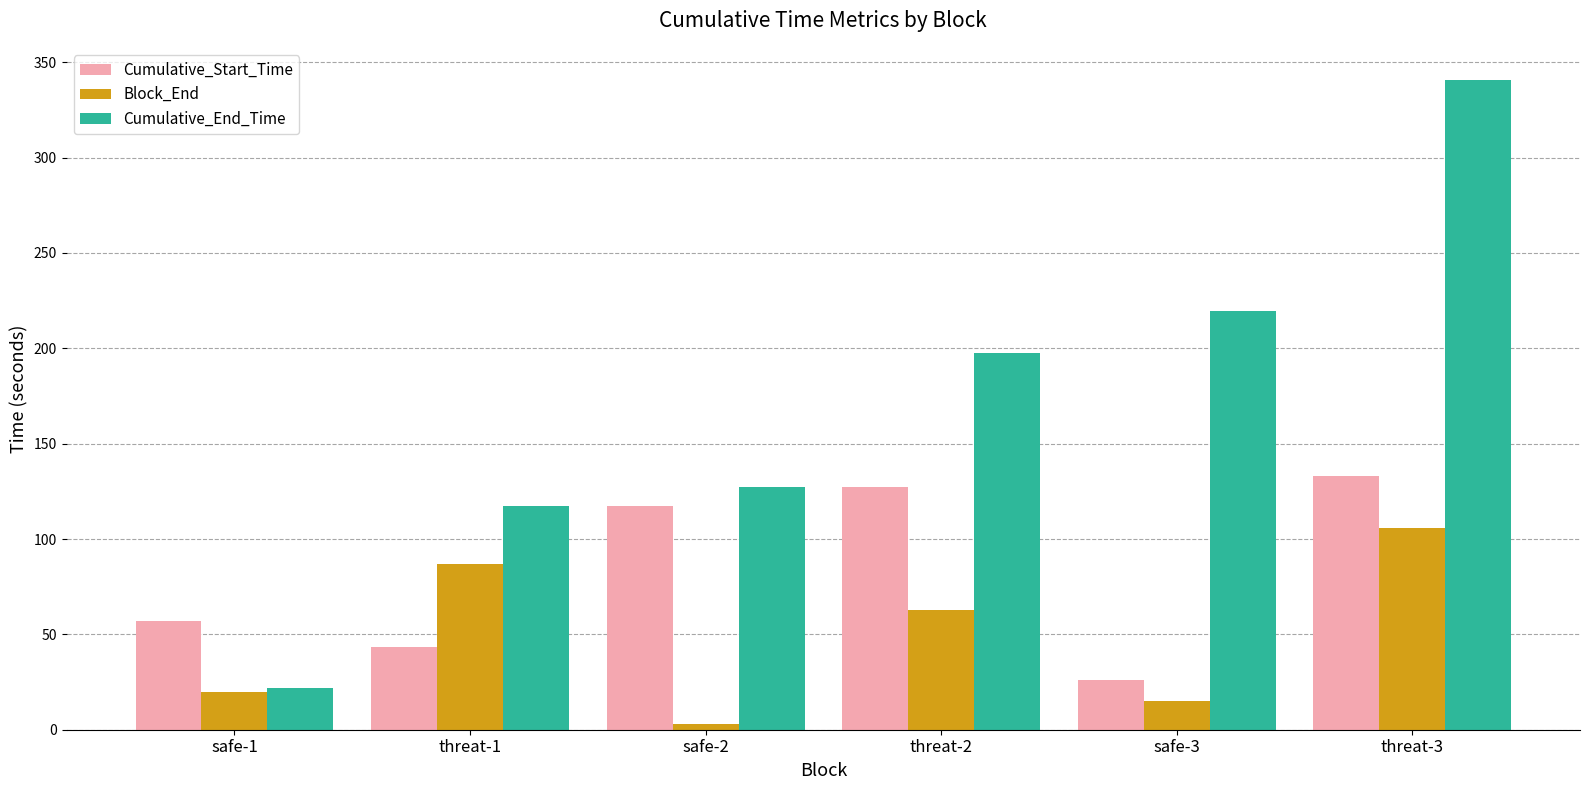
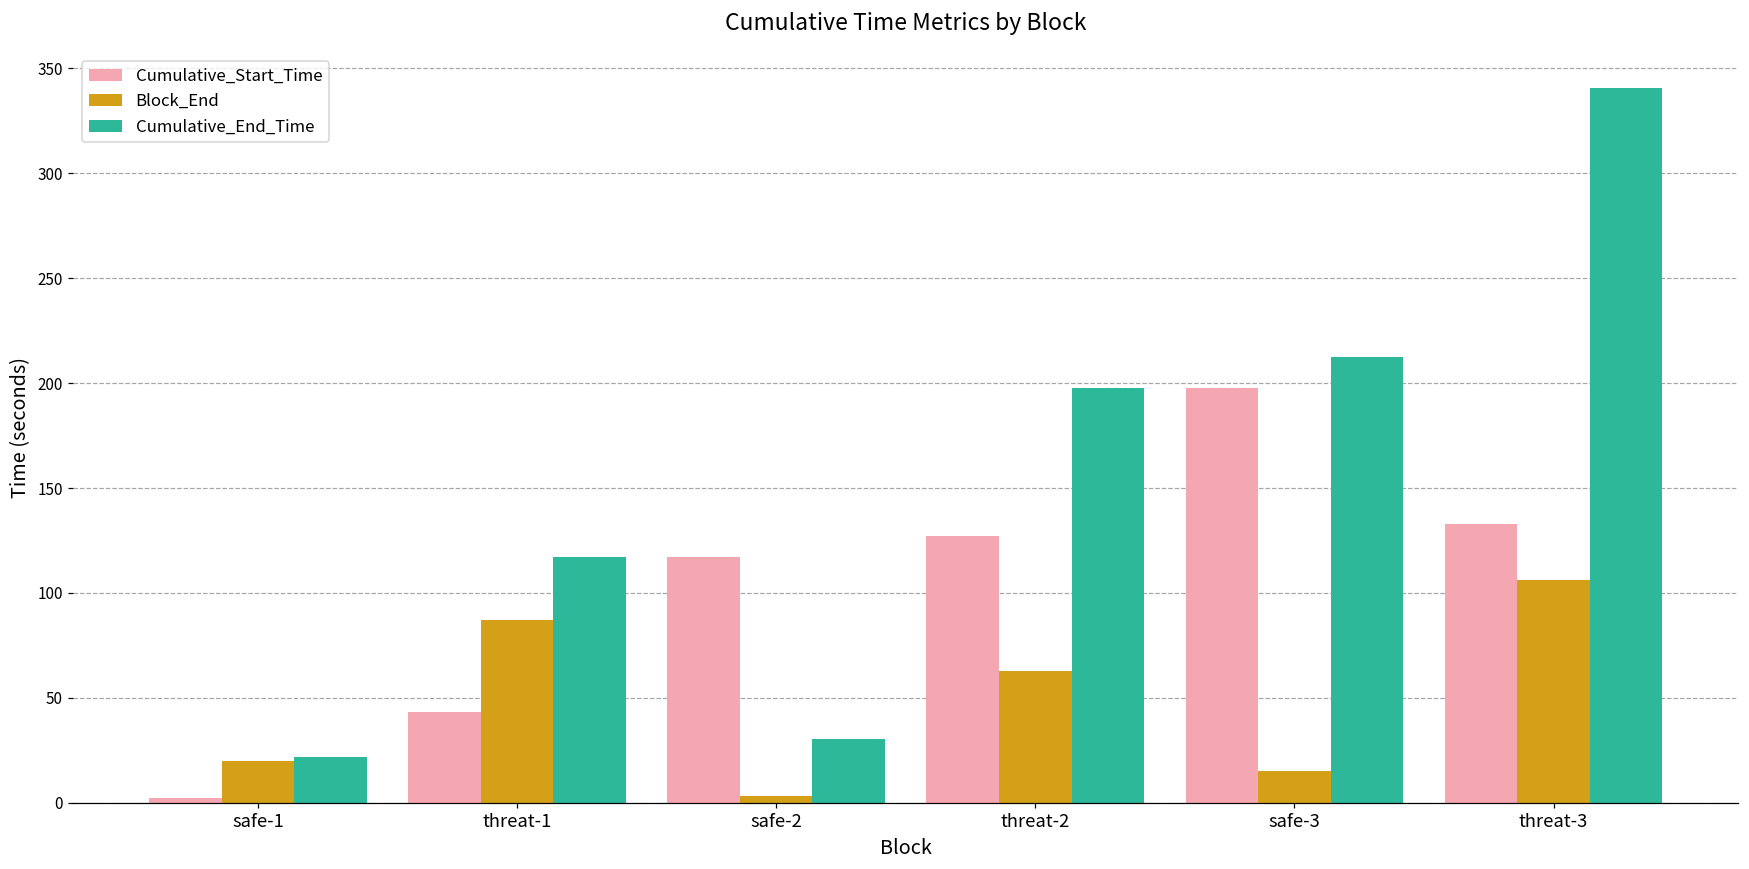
Cumulative_Start_Time, safe-1: 57 -> 2
Cumulative_End_Time, safe-2: 127 -> 31
Cumulative_Start_Time, safe-3: 26 -> 198
Cumulative_End_Time, safe-3: 220 -> 213
